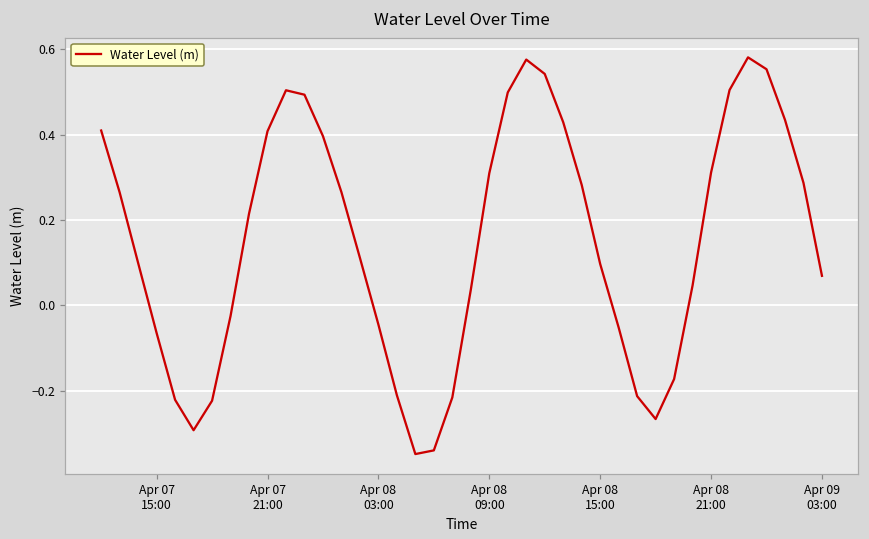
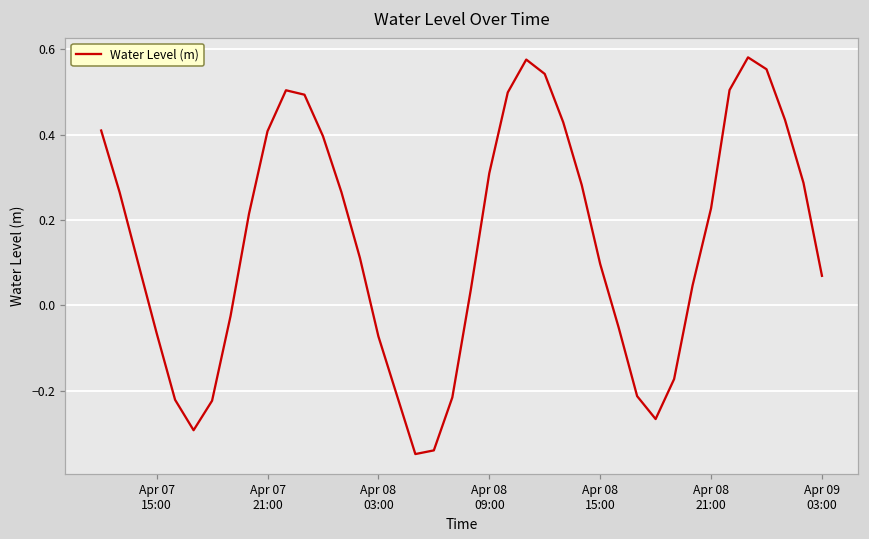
Apr 08 03:00: -0.05 -> -0.07
Apr 08 21:00: 0.31 -> 0.23
